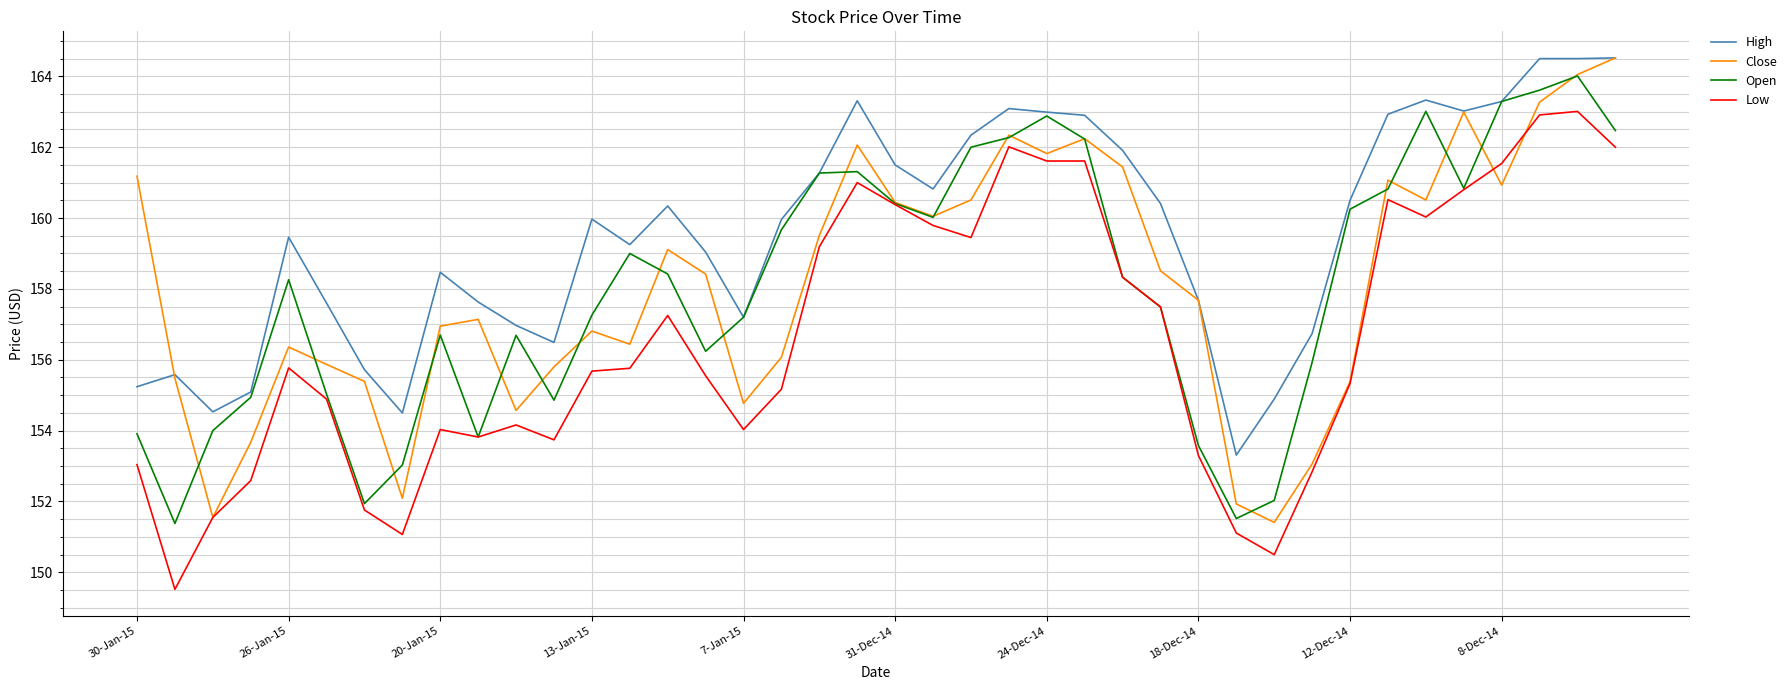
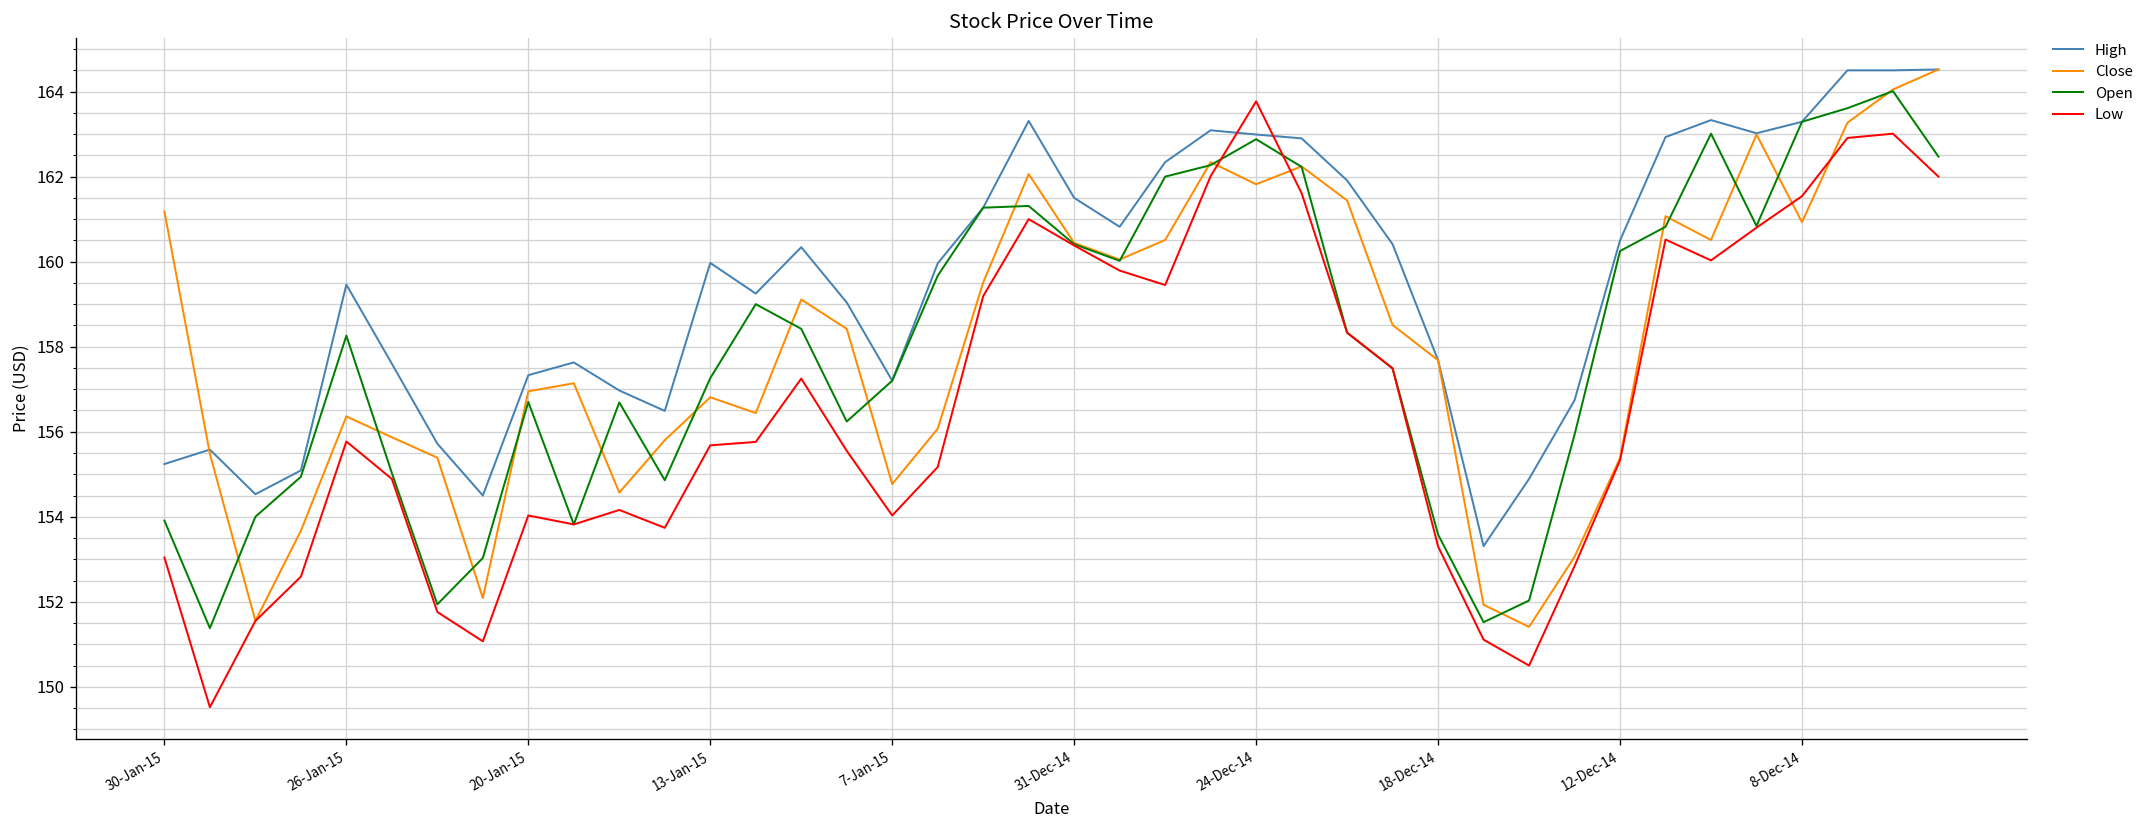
High, 20-Jan-15: 158.5 -> 157.3
Low, 24-Dec-14: 161.6 -> 163.8
